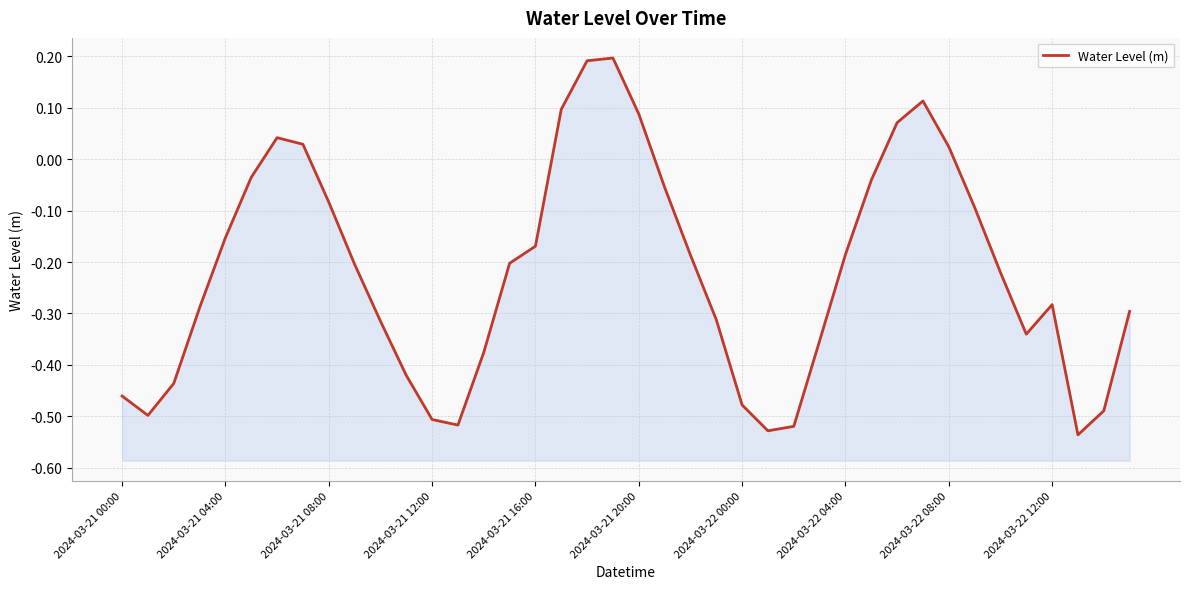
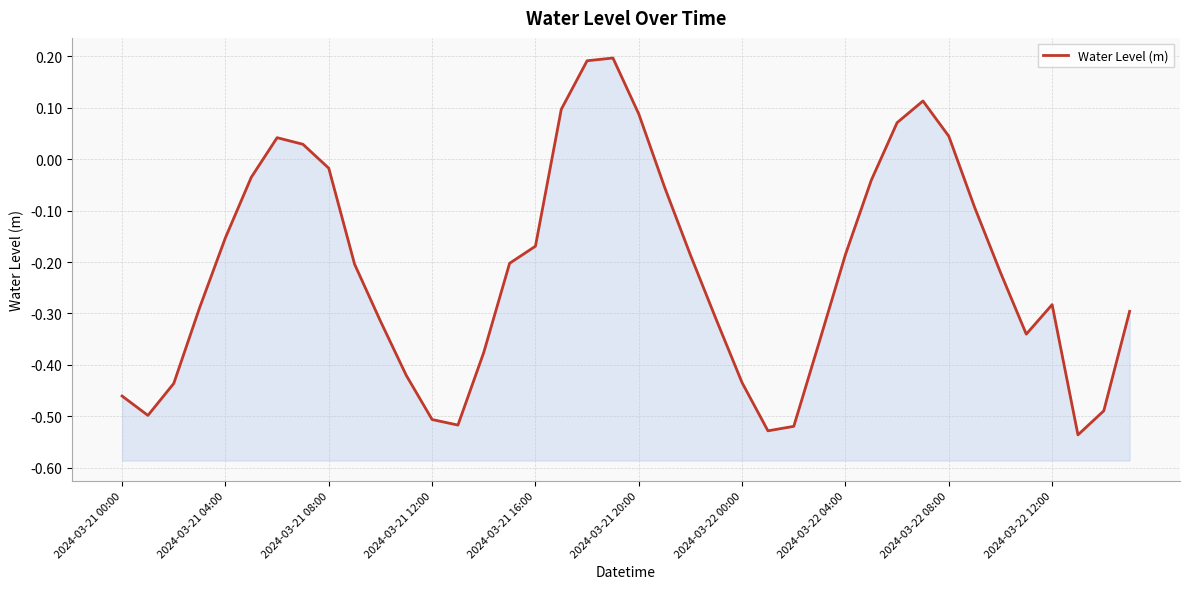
2024-03-21 08:00: -0.08 -> -0.02
2024-03-22 00:00: -0.48 -> -0.43
2024-03-22 08:00: 0.02 -> 0.04
